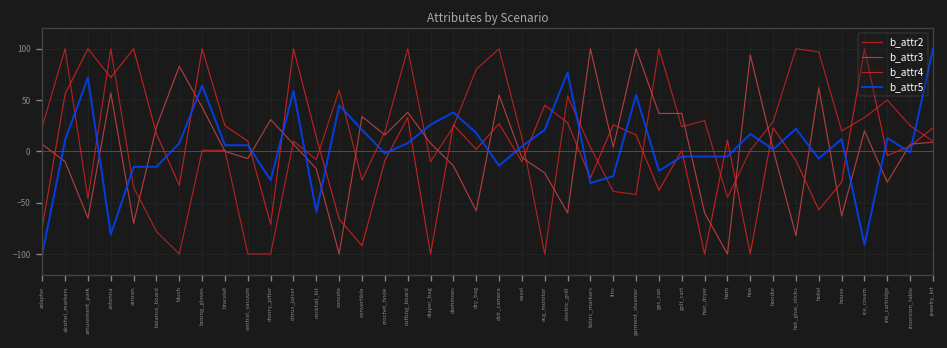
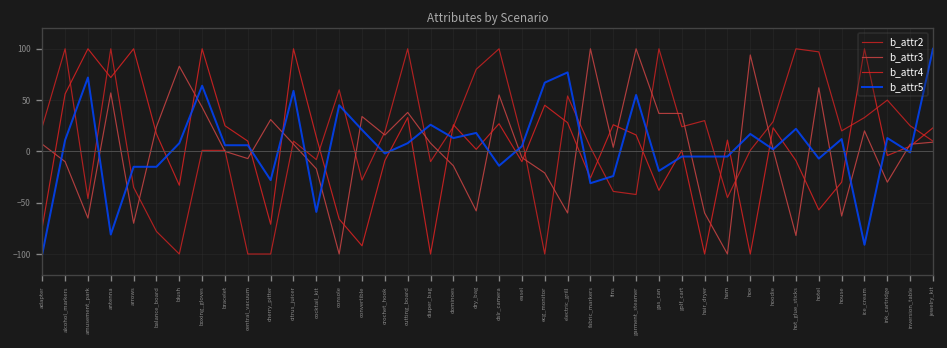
b_attr5, dominoes: 40 -> 10
b_attr5, ecg_monitor: 20 -> 70
